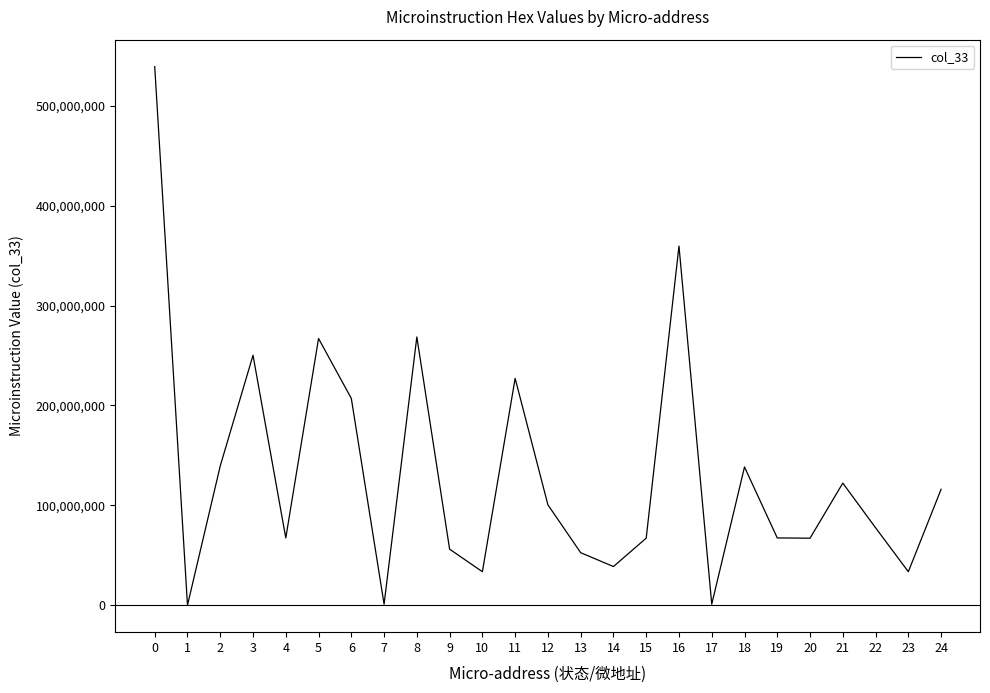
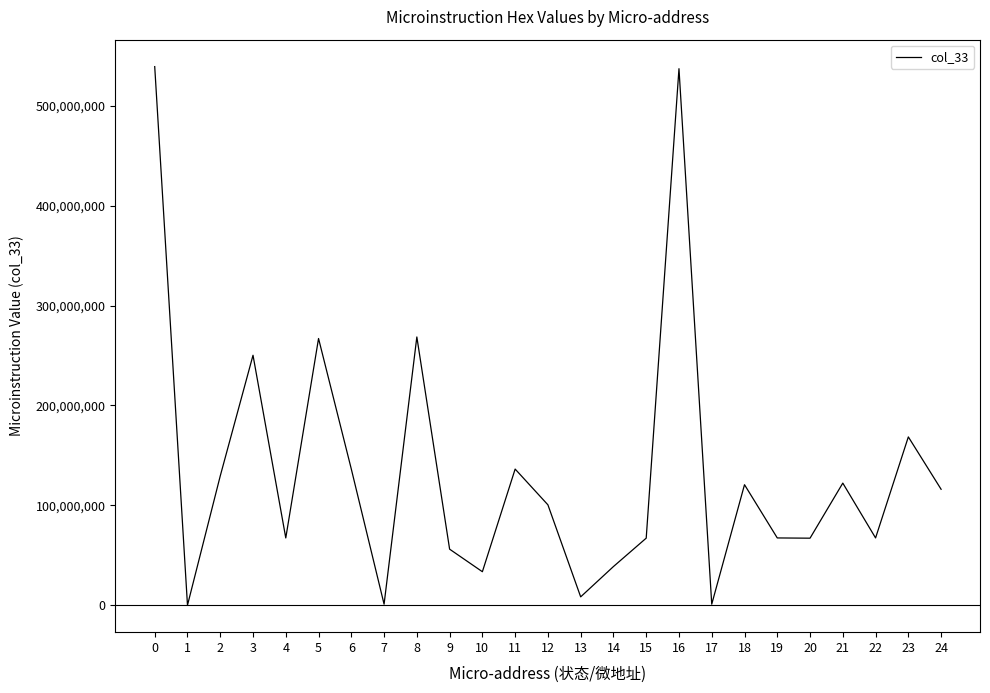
2: 140,000,000 -> 130,000,000
6: 210,000,000 -> 140,000,000
11: 230,000,000 -> 140,000,000
13: 50,000,000 -> 10,000,000
16: 360,000,000 -> 540,000,000
18: 140,000,000 -> 120,000,000
22: 80,000,000 -> 70,000,000
23: 30,000,000 -> 170,000,000
